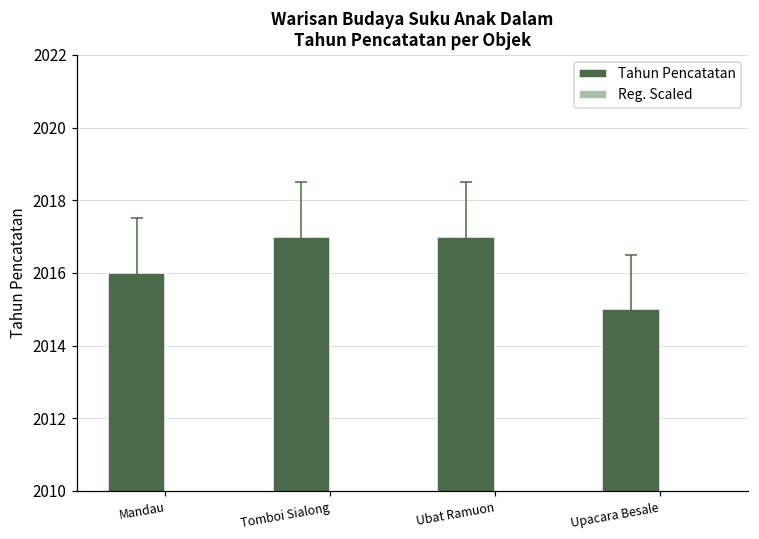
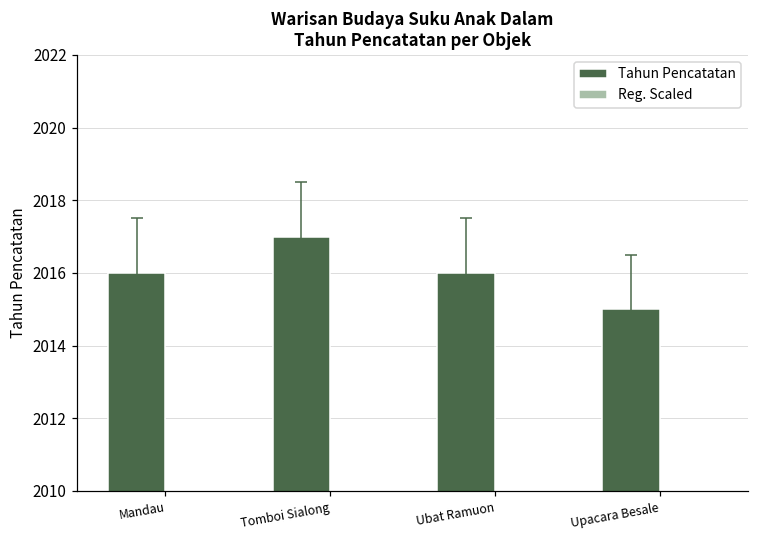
Tahun Pencatatan, Ubat Ramuon: 2017 -> 2016
